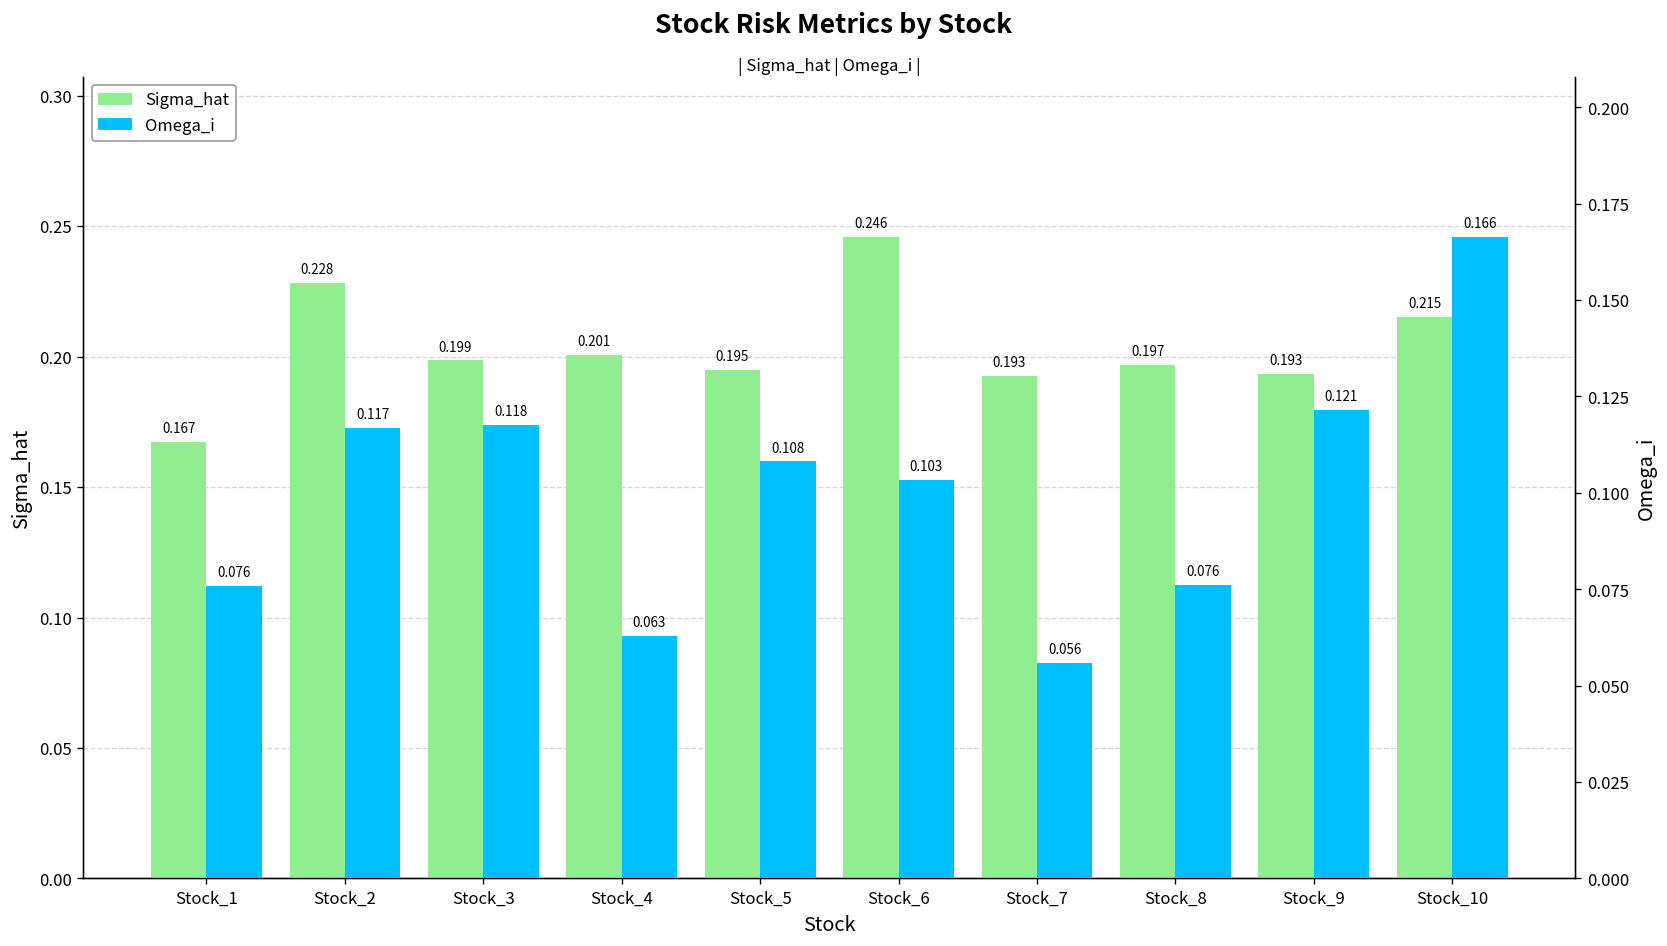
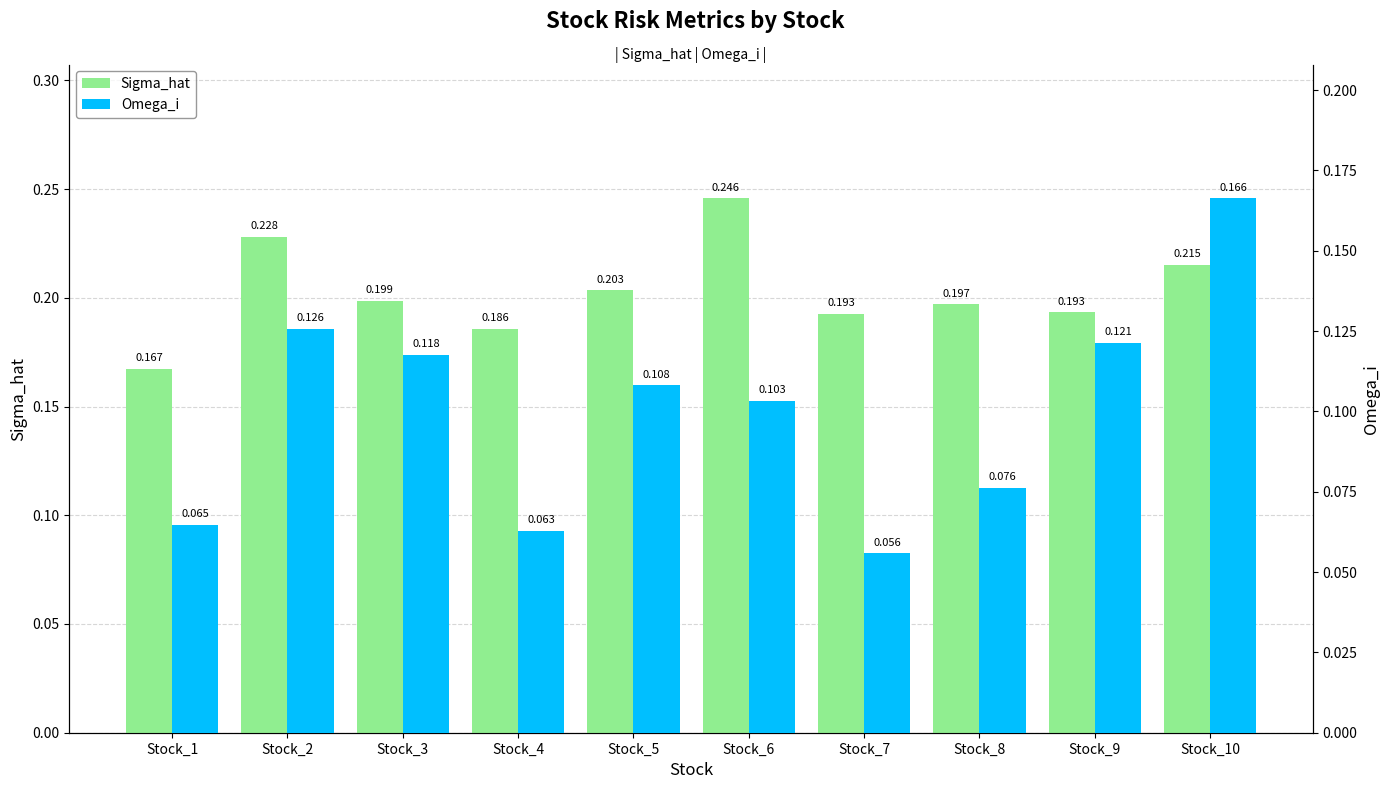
Sigma_hat, Stock_4: 0.201 -> 0.186
Sigma_hat, Stock_5: 0.195 -> 0.203
Omega_i, Stock_1: 0.076 -> 0.065
Omega_i, Stock_2: 0.117 -> 0.126
